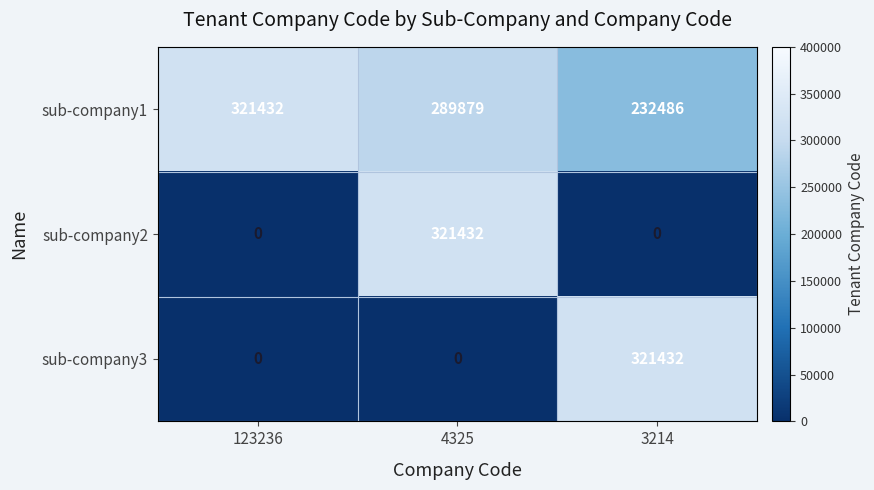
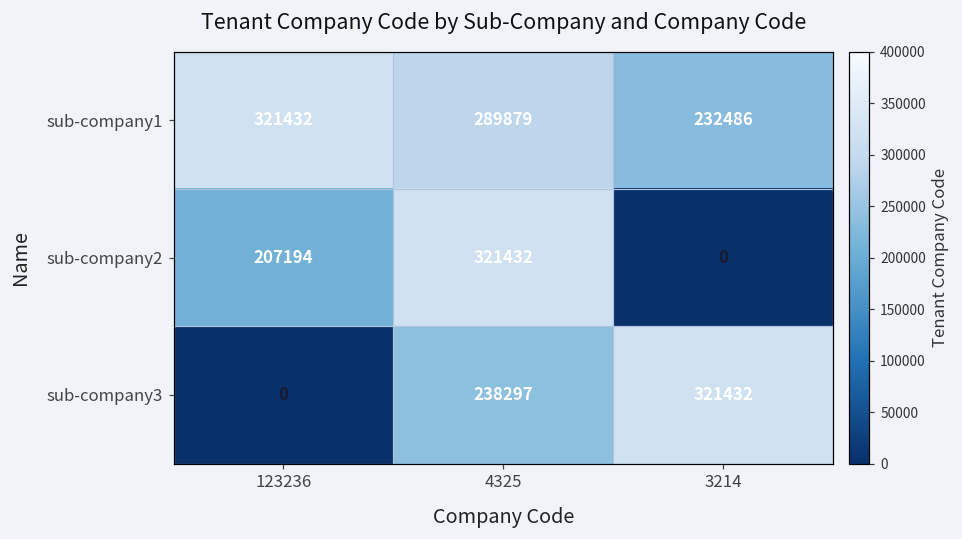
sub-company2, 123236: 0 -> 207194
sub-company3, 4325: 0 -> 238297
